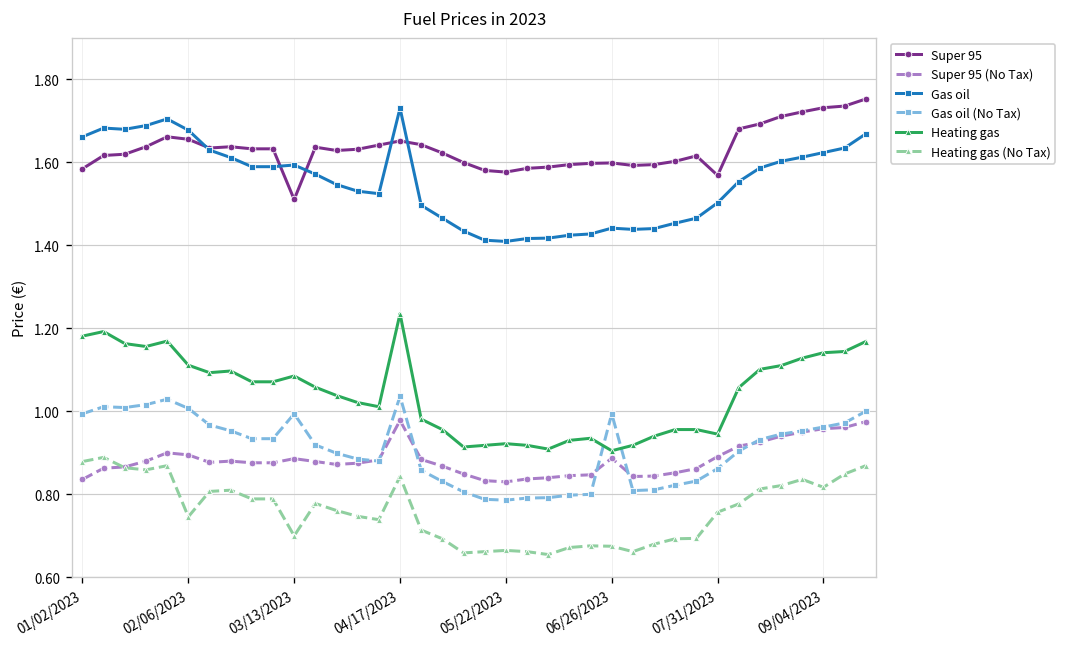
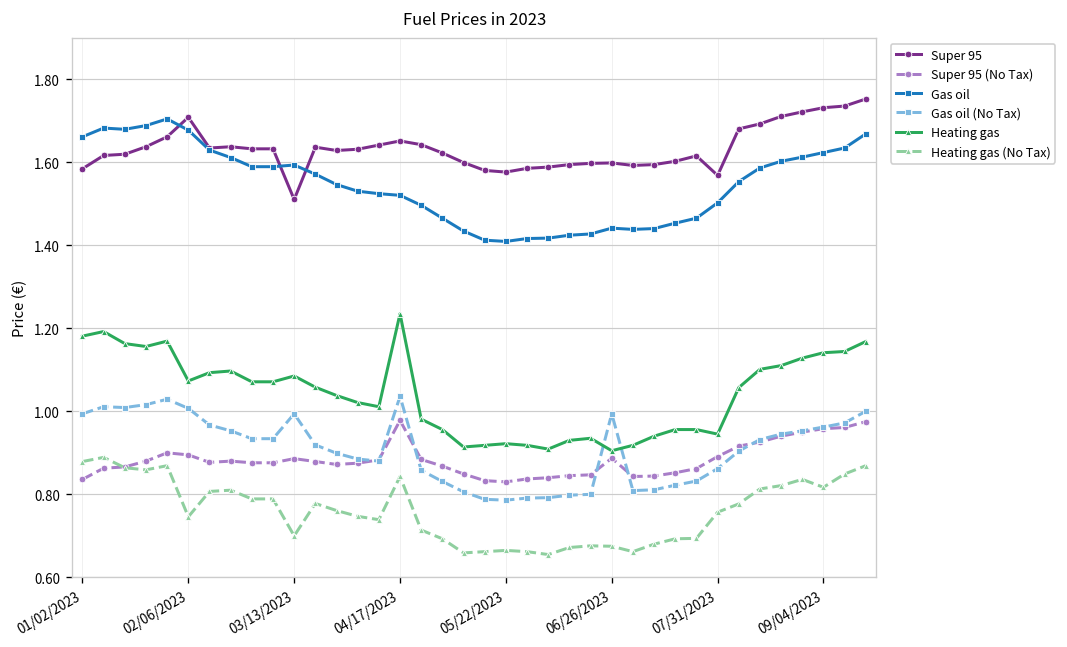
Super 95, 02/06/2023: 1.66 -> 1.71
Heating gas, 02/06/2023: 1.11 -> 1.07
Gas oil, 04/17/2023: 1.73 -> 1.52
